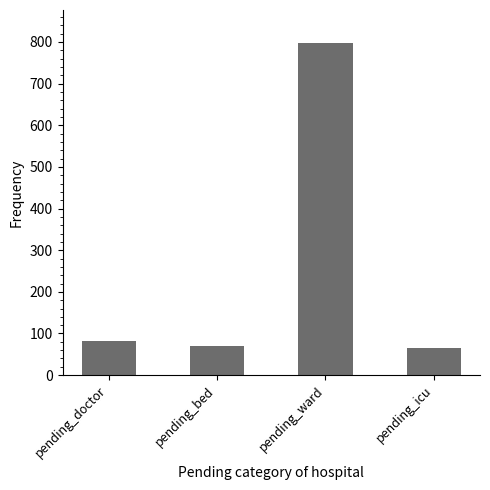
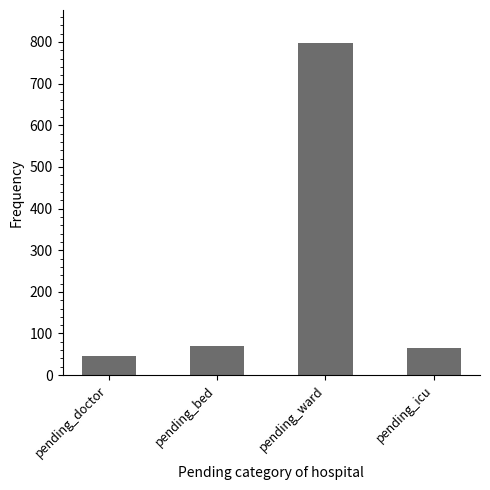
pending_doctor: 80 -> 50
